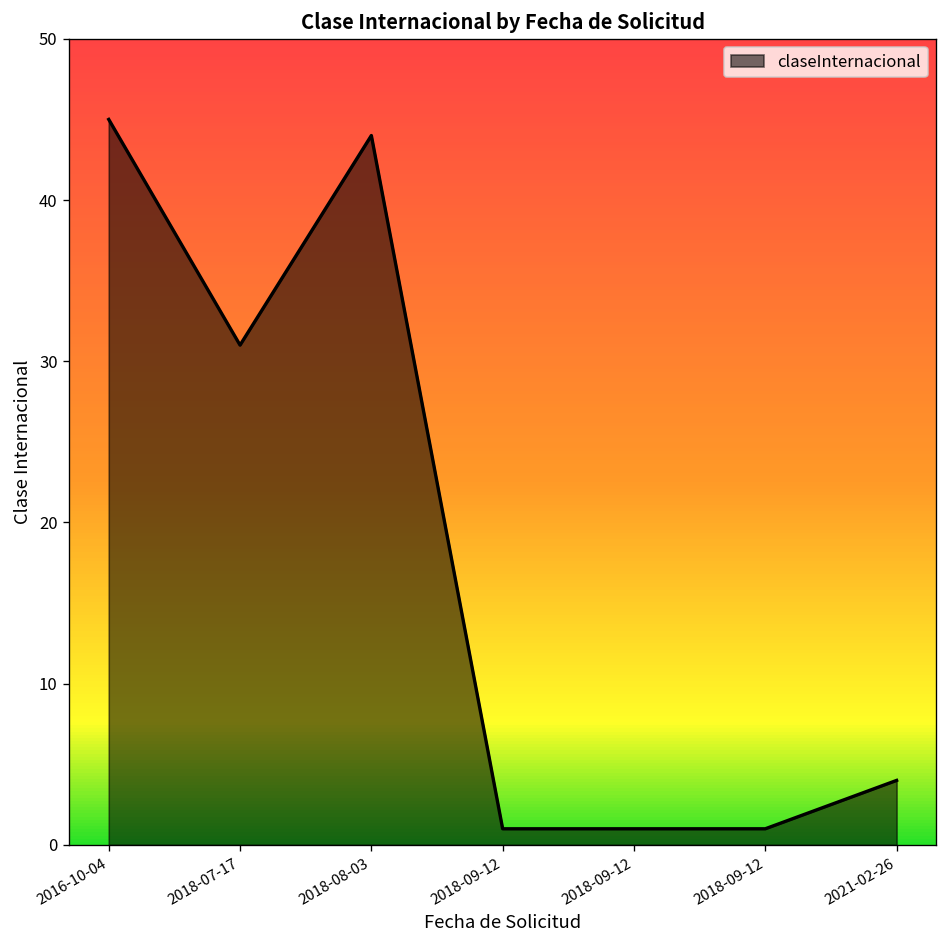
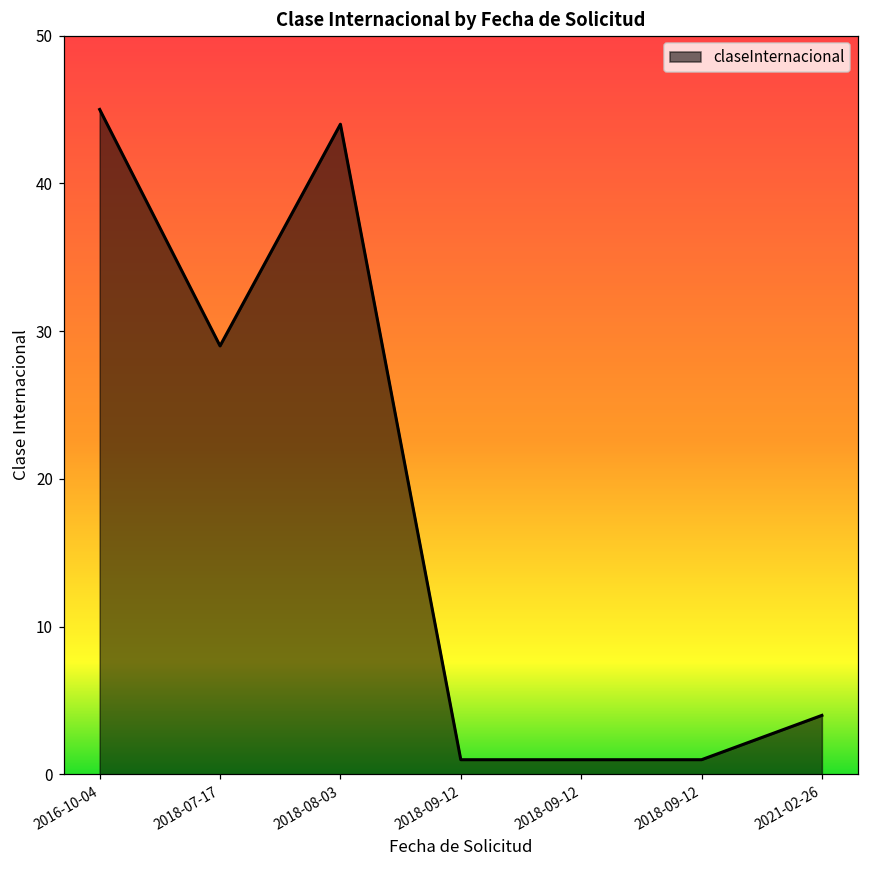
2018-07-17: 31 -> 29
